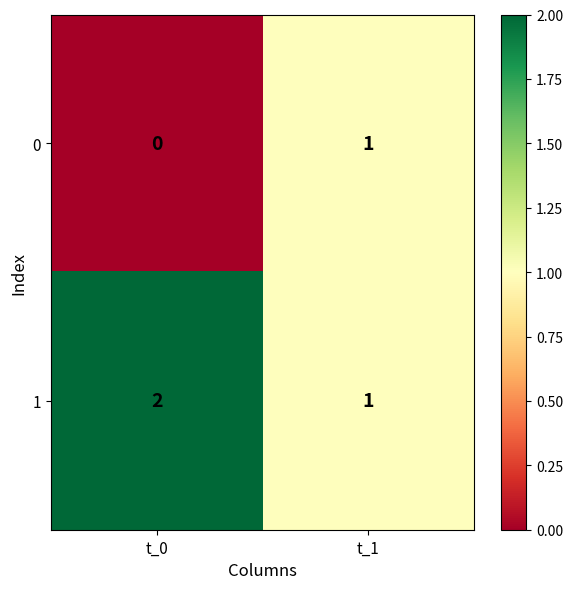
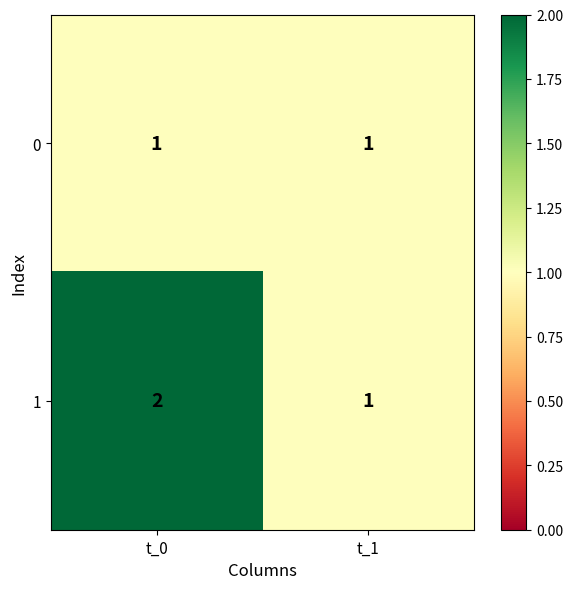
0, t_0: 0 -> 1
